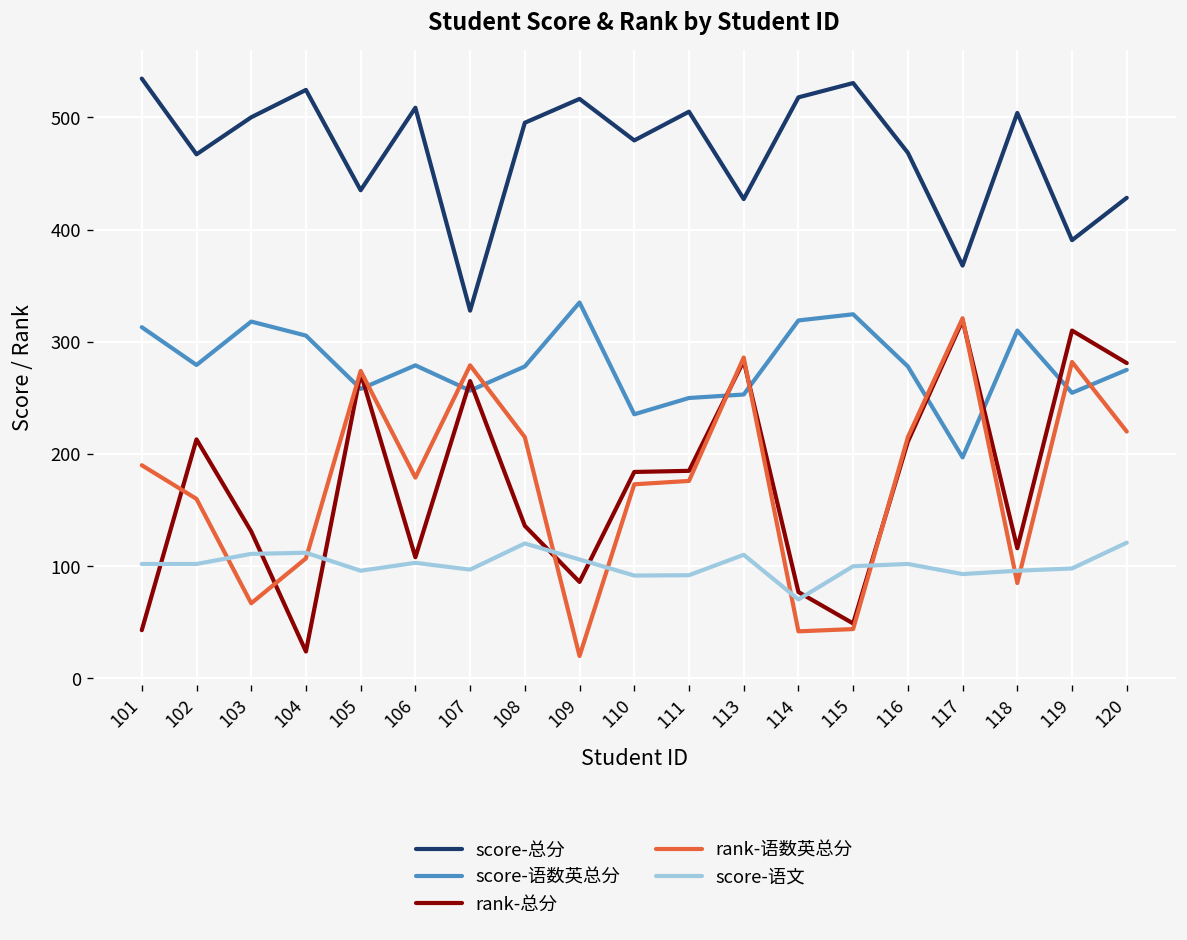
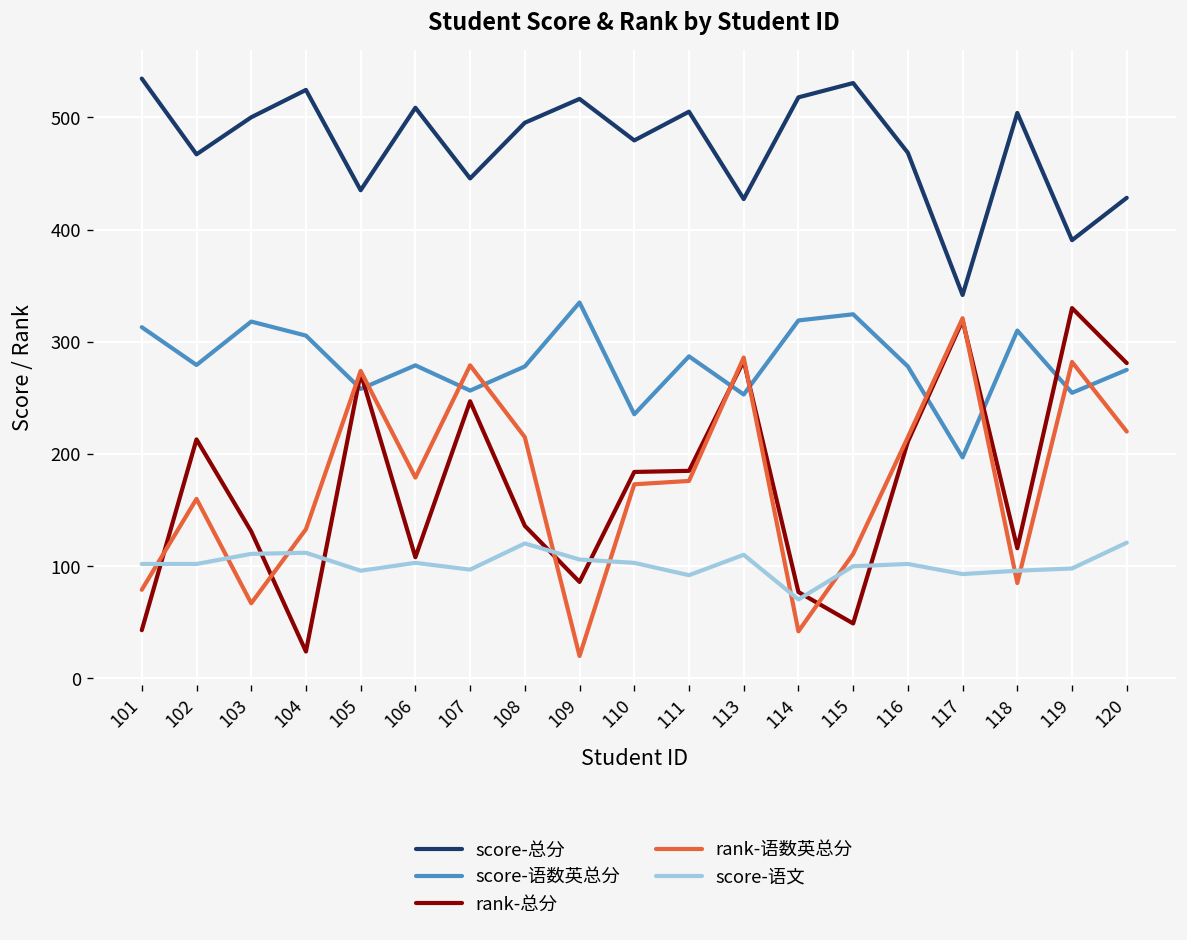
rank-语数英总分, 101: 190 -> 80
rank-语数英总分, 104: 110 -> 130
score-总分, 107: 330 -> 450
rank-总分, 107: 270 -> 250
score-语文, 110: 90 -> 100
score-语数英总分, 111: 250 -> 290
rank-语数英总分, 115: 40 -> 110
score-总分, 117: 370 -> 340
rank-总分, 119: 310 -> 330
